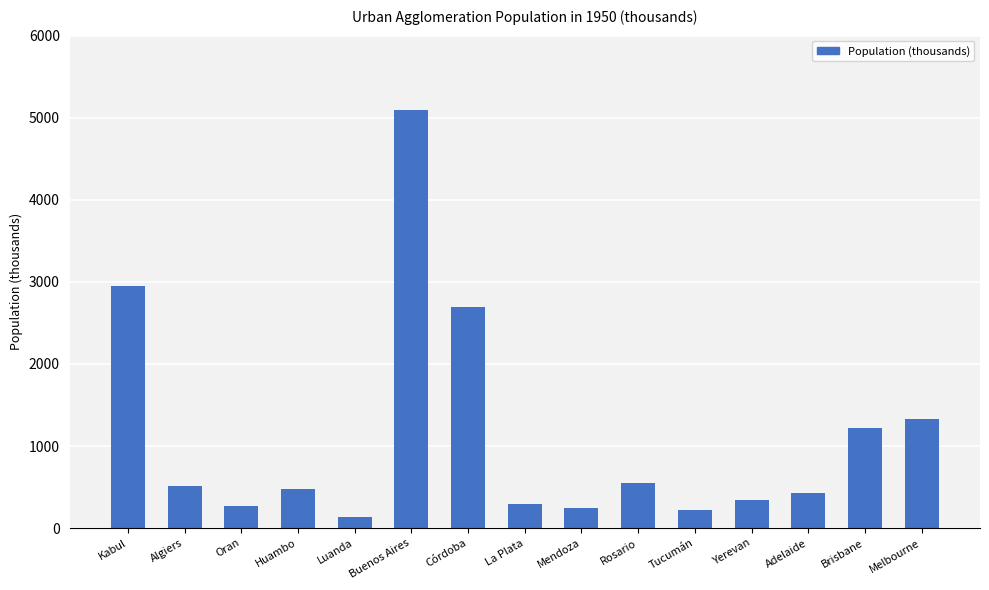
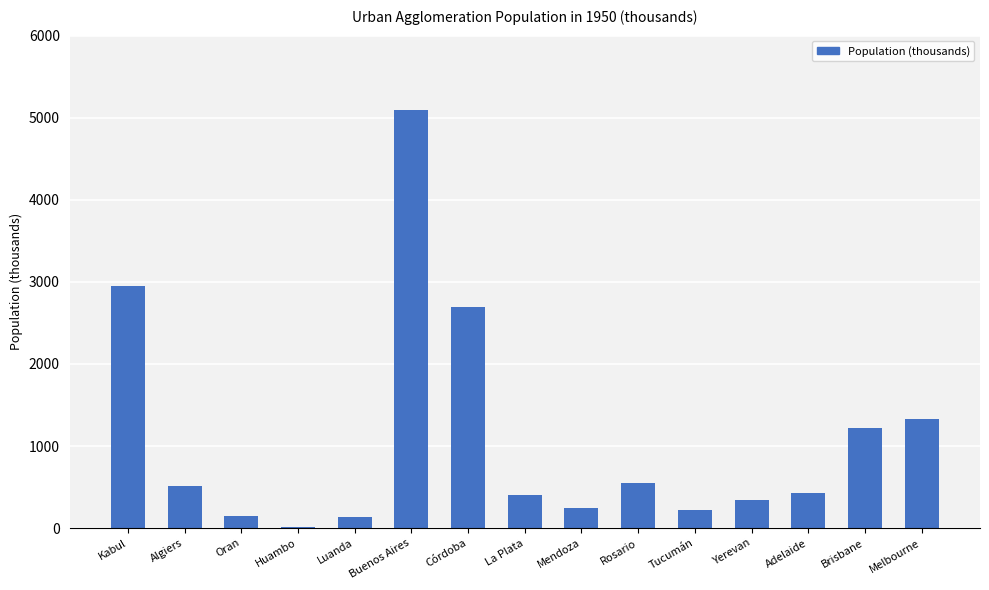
Oran: 300 -> 200
Huambo: 500 -> 0
La Plata: 300 -> 400
